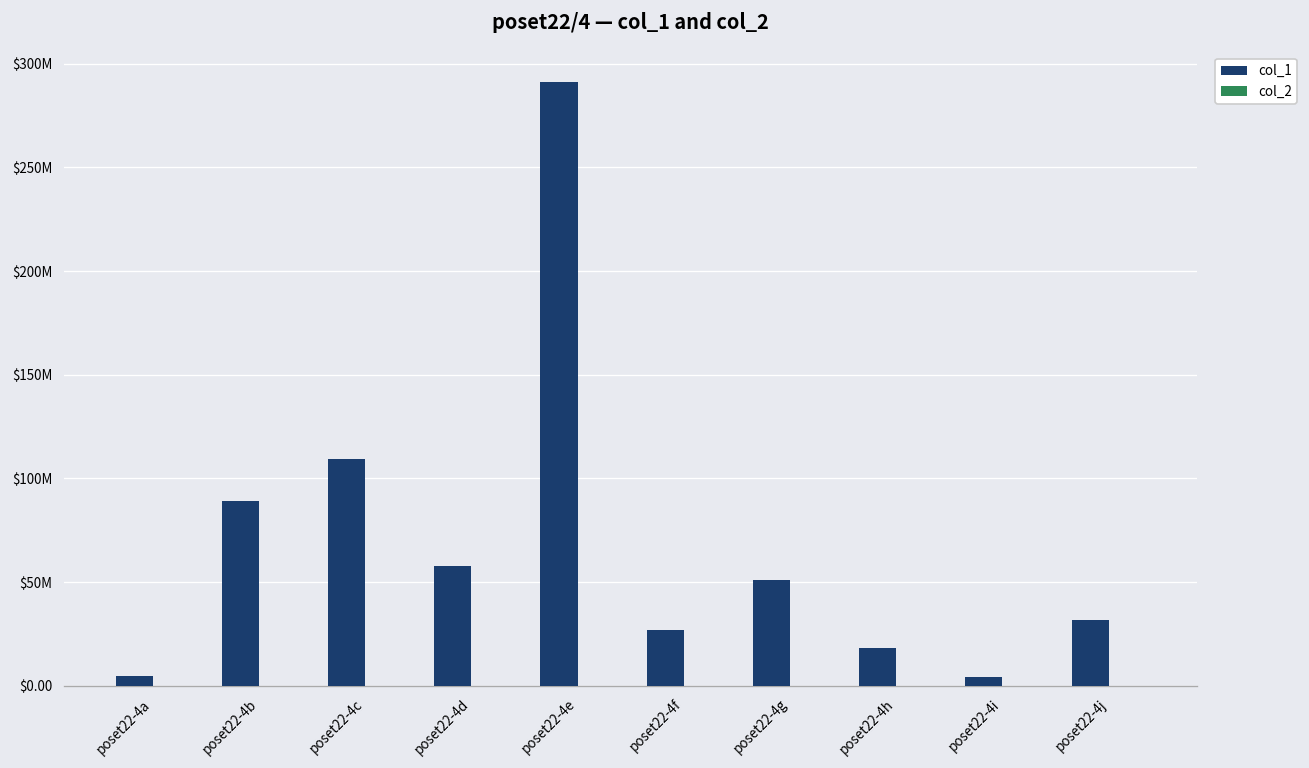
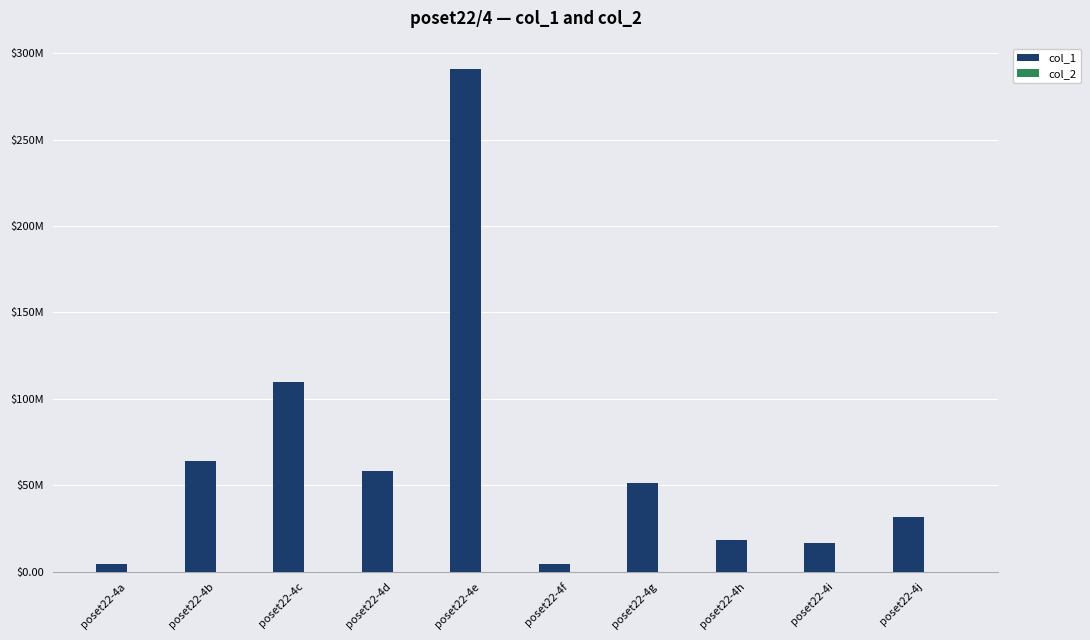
col_1, poset22-4b: $89000000 -> $64000000
col_1, poset22-4f: $27000000 -> $4000000
col_1, poset22-4i: $4000000 -> $17000000
